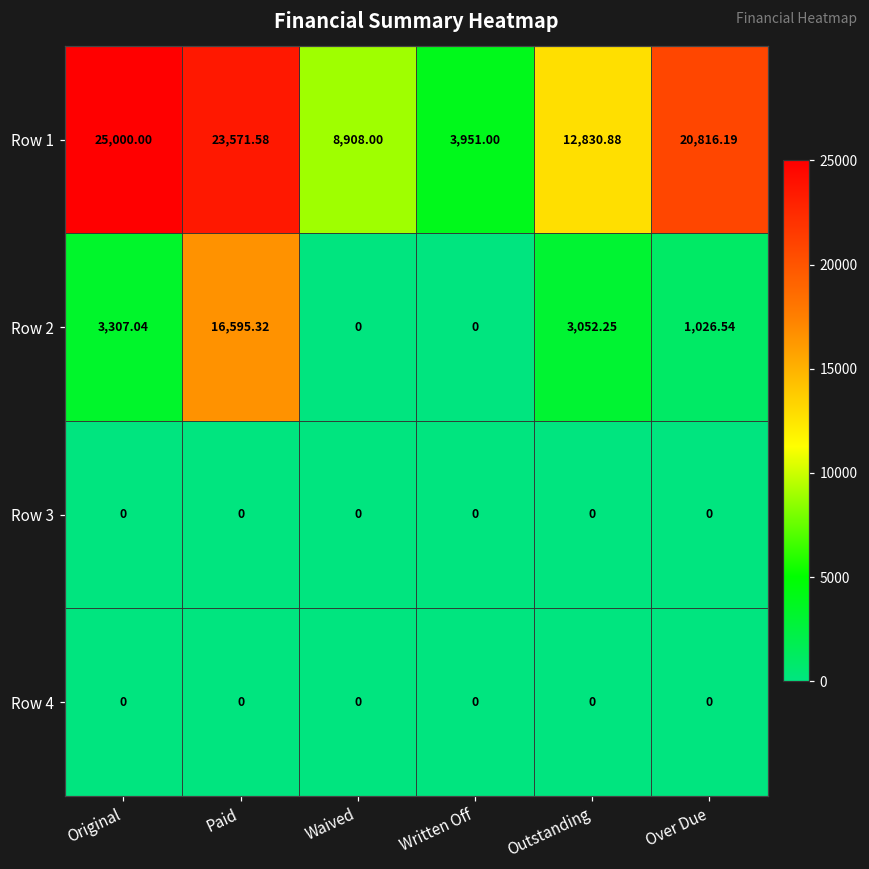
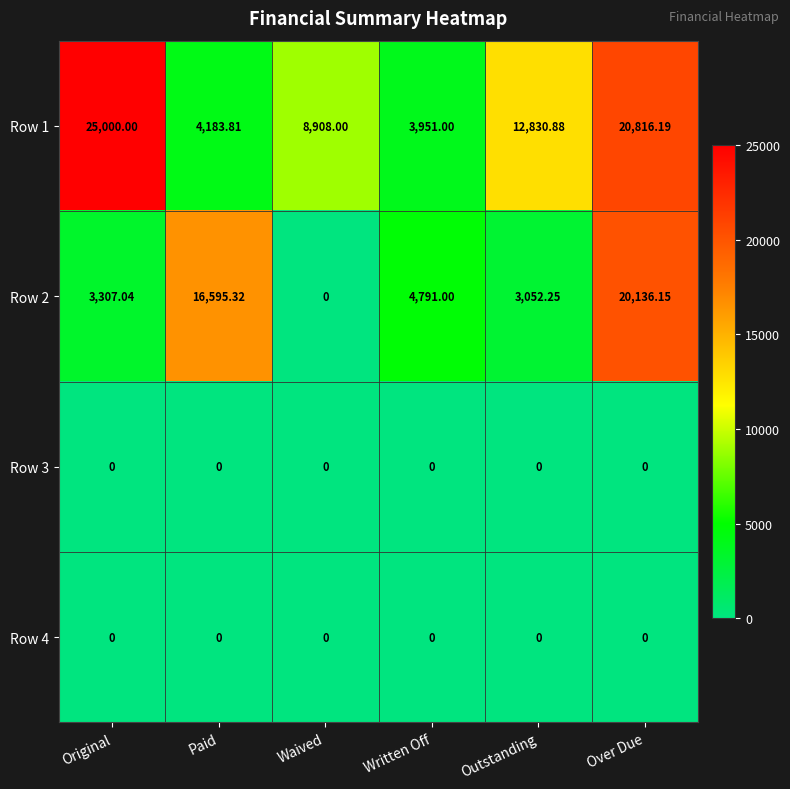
Row 1, Paid: 23,571.58 -> 4,183.81
Row 2, Written Off: 0 -> 4,791.00
Row 2, Over Due: 1,026.54 -> 20,136.15
